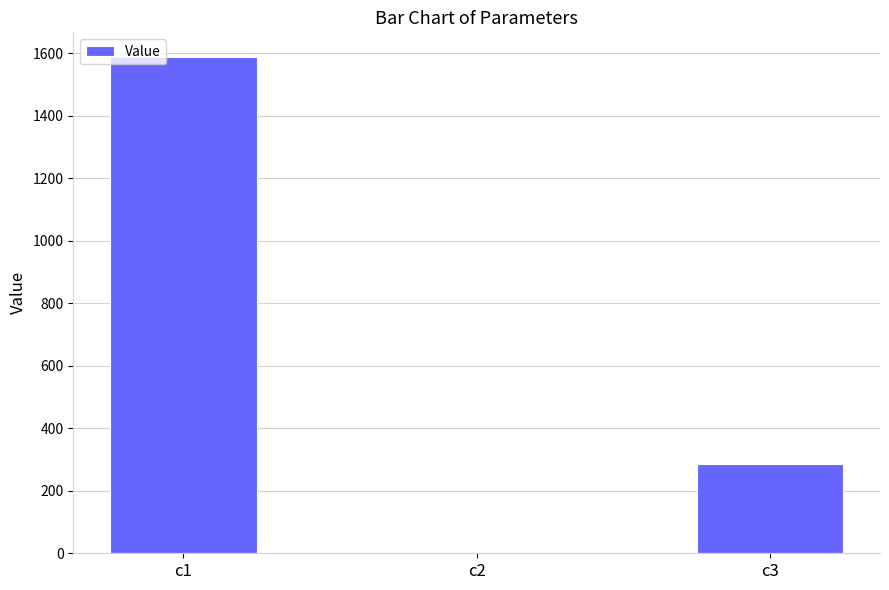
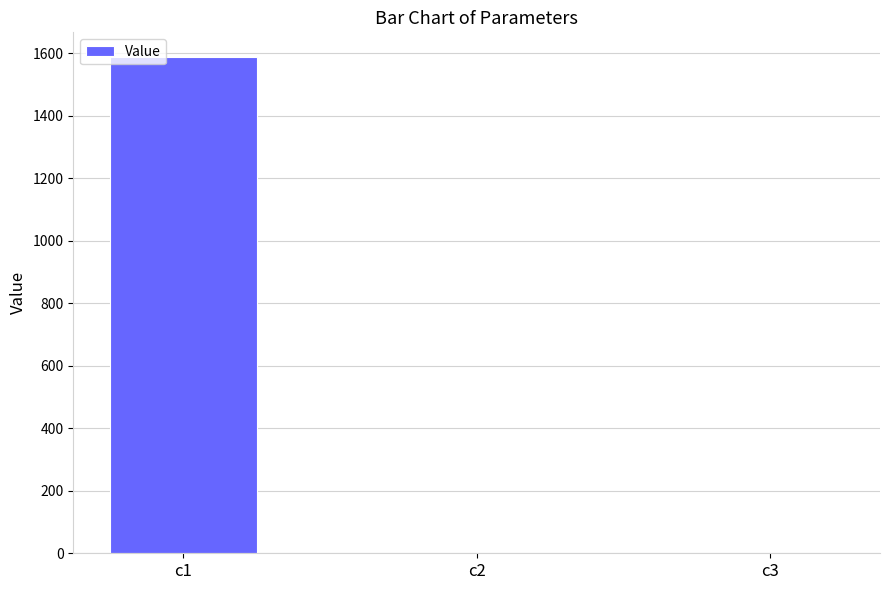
c3: 280 -> 0
